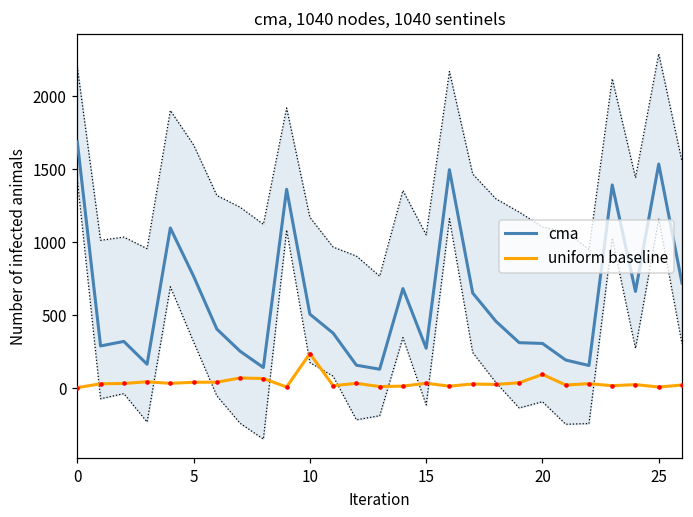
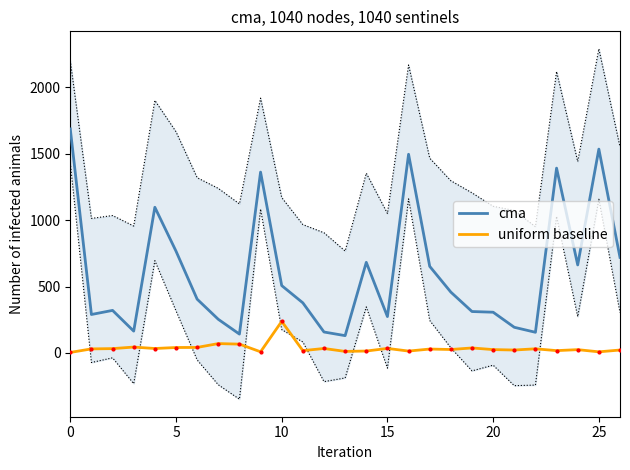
uniform baseline, 20: 90 -> 30
